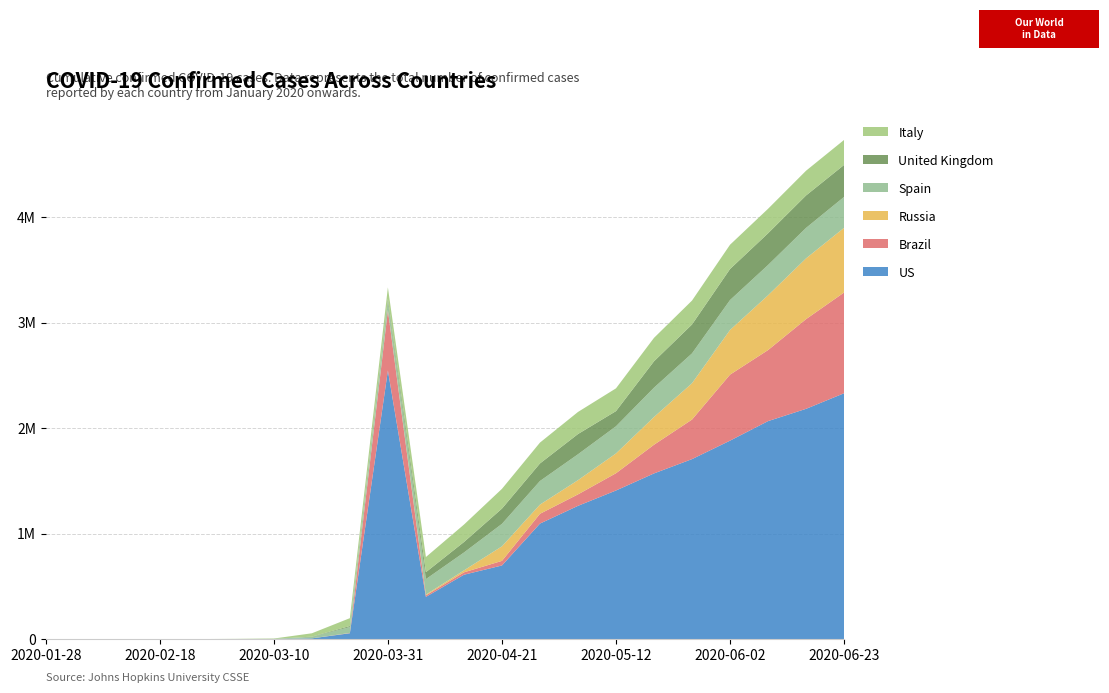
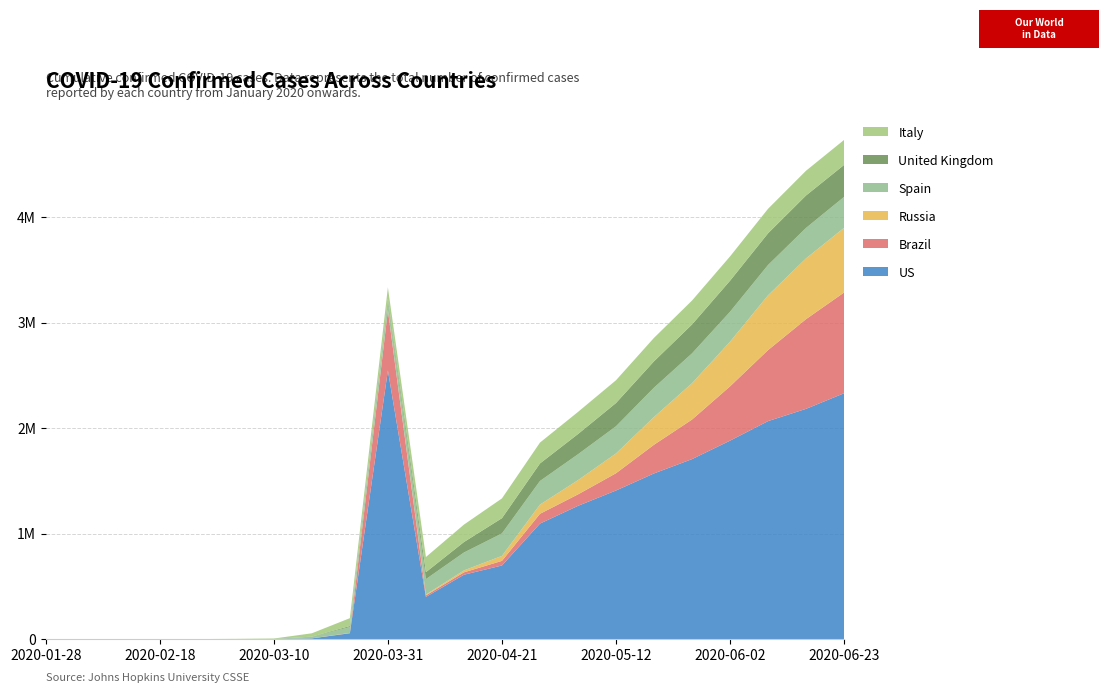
Russia, 2020-04-21: 140000 -> 50000
United Kingdom, 2020-05-12: 140000 -> 220000
Brazil, 2020-06-02: 630000 -> 510000
